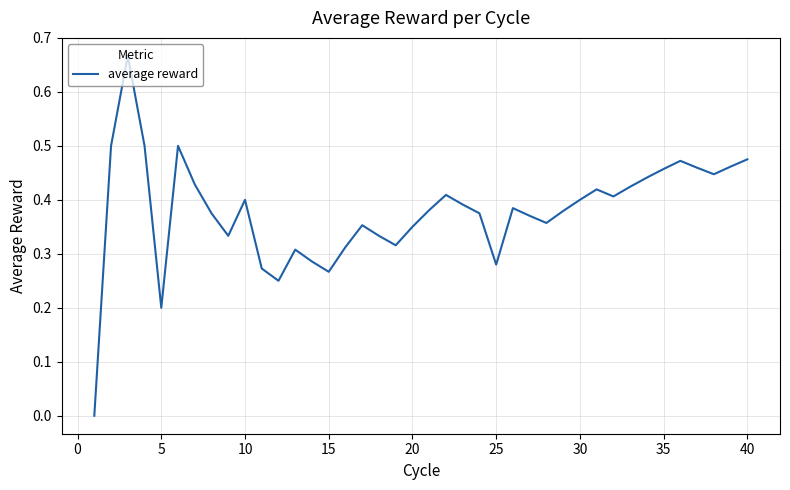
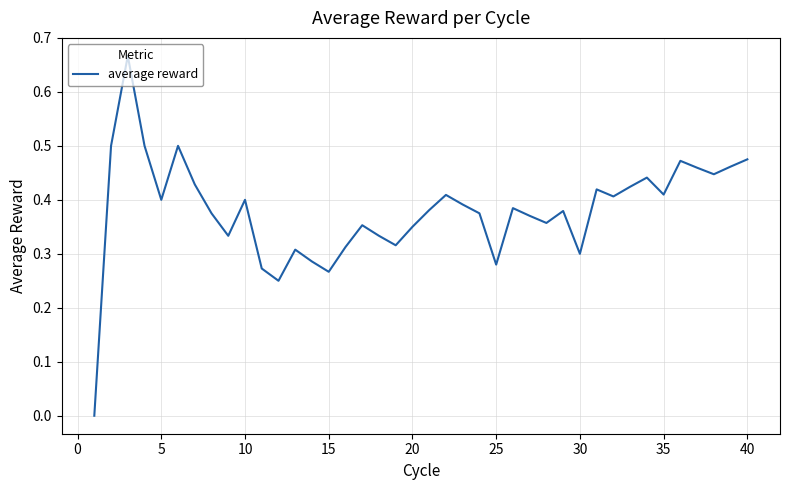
5: 0.2 -> 0.4
30: 0.4 -> 0.3
35: 0.46 -> 0.41
